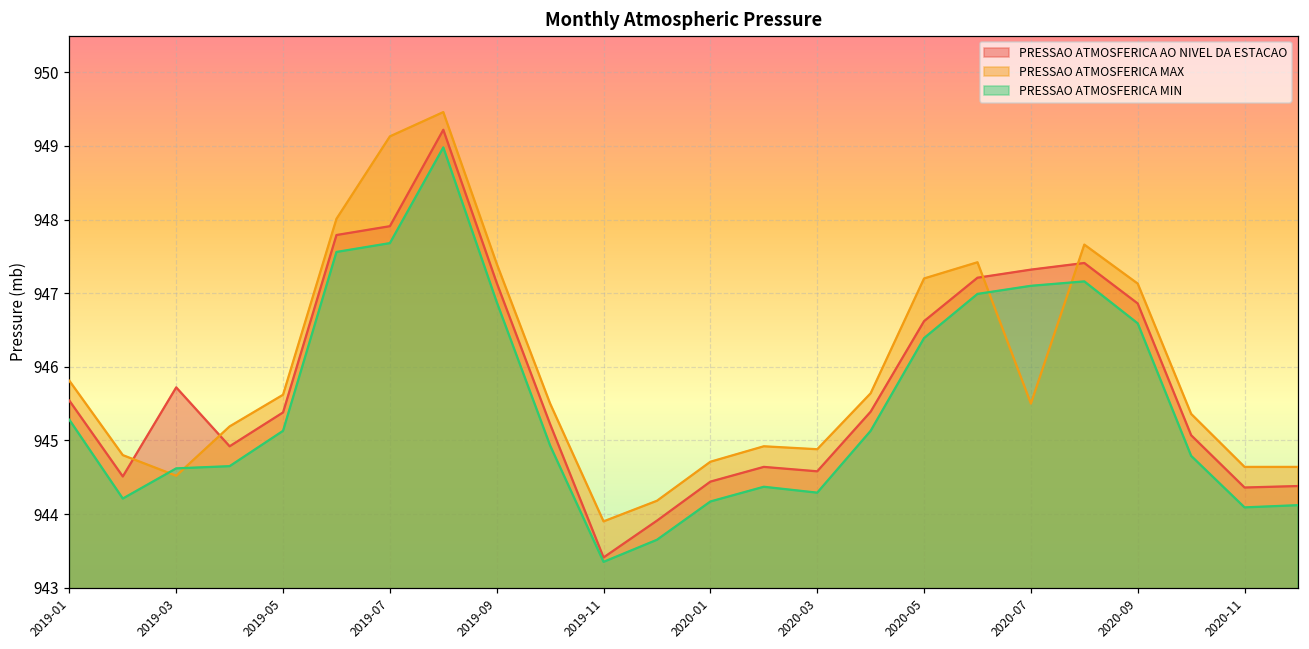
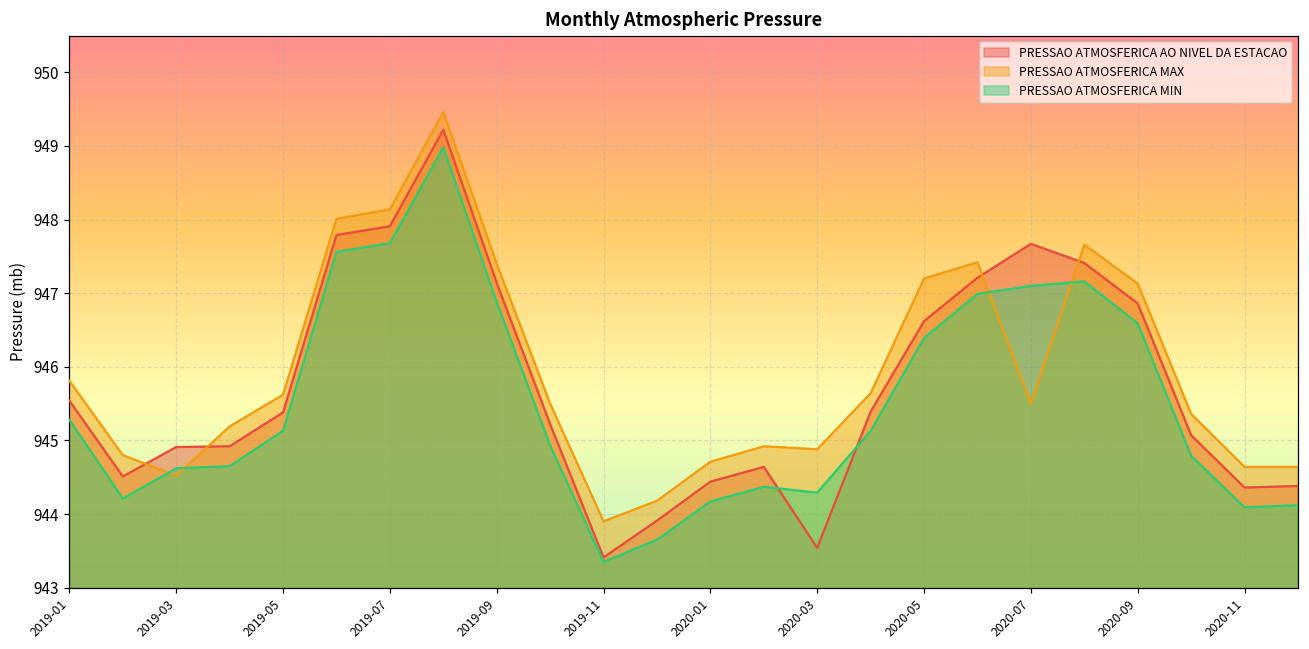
PRESSAO ATMOSFERICA AO NIVEL DA ESTACAO, 2019-03: 945.7 -> 944.9
PRESSAO ATMOSFERICA MAX, 2019-07: 949.1 -> 948.1
PRESSAO ATMOSFERICA AO NIVEL DA ESTACAO, 2020-03: 944.6 -> 943.5
PRESSAO ATMOSFERICA AO NIVEL DA ESTACAO, 2020-07: 947.3 -> 947.7
